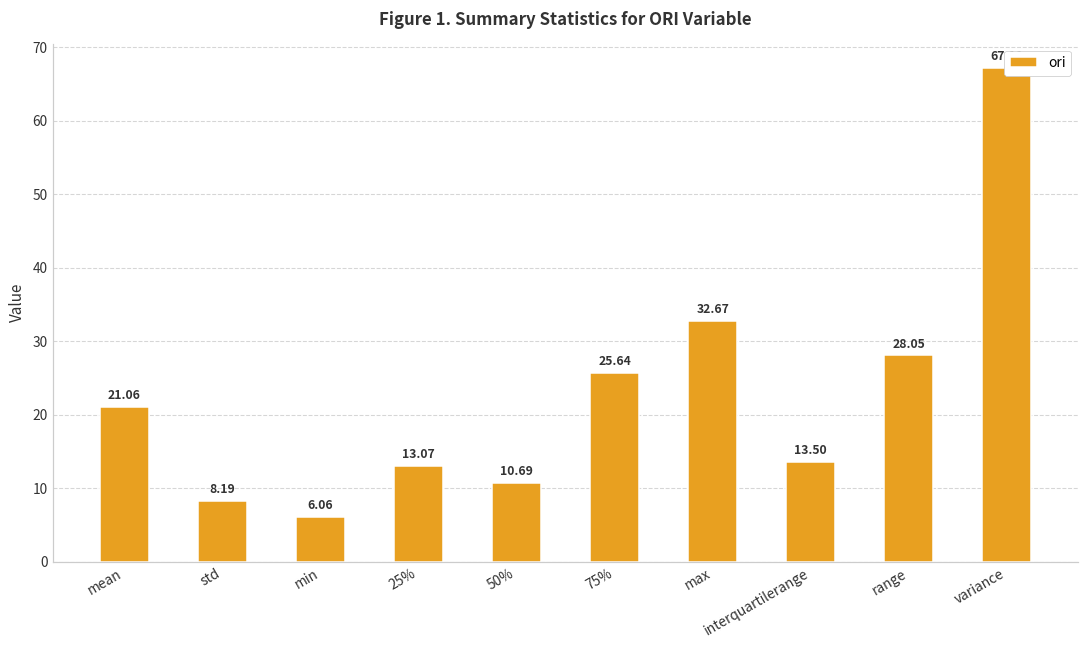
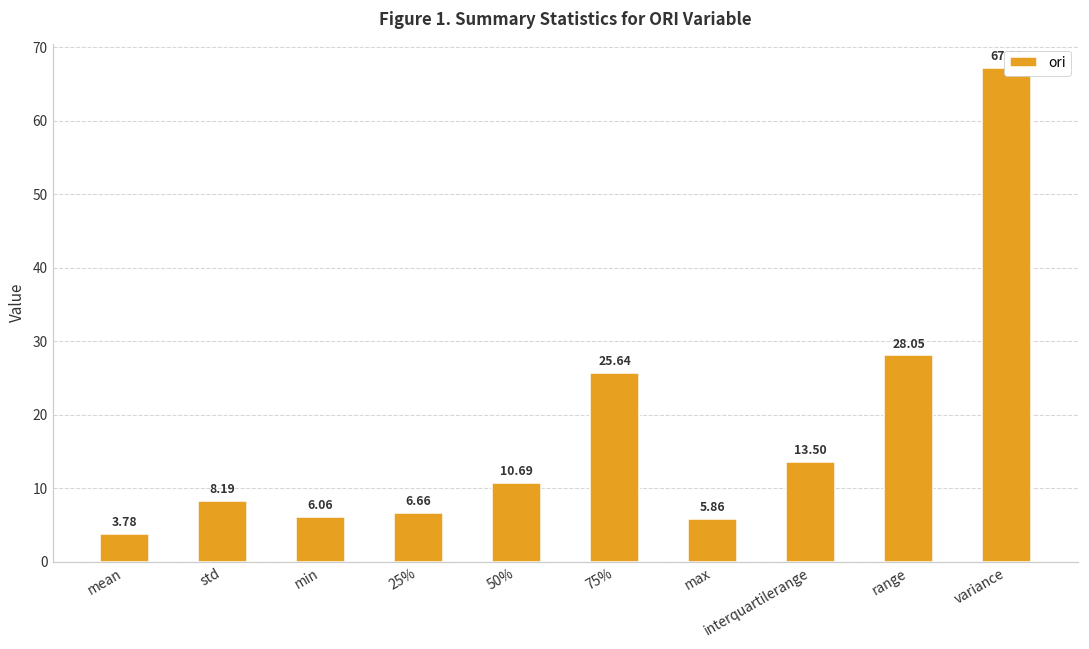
mean: 21.06 -> 3.78
25%: 13.07 -> 6.66
max: 32.67 -> 5.86
